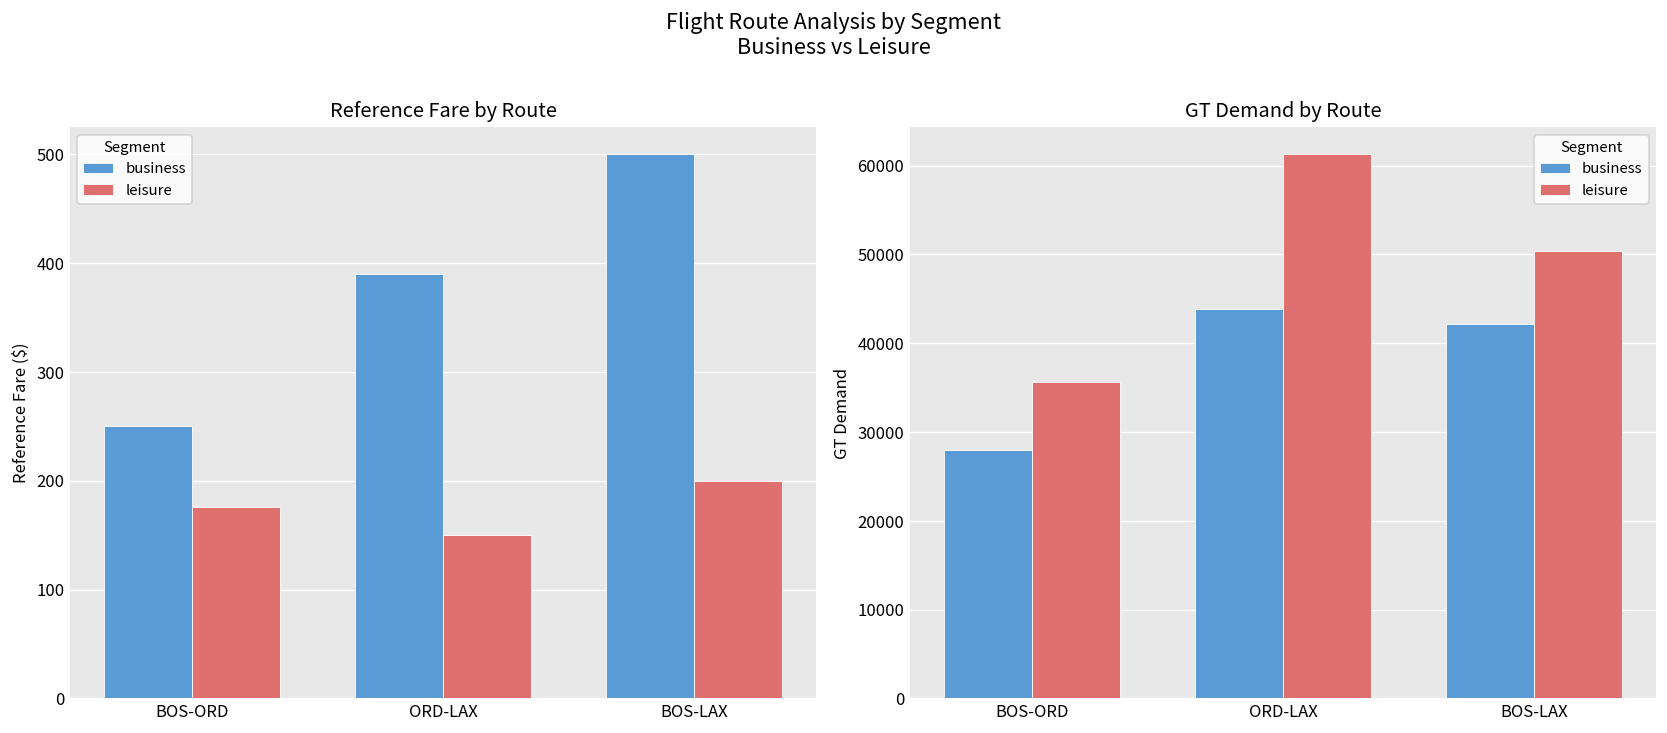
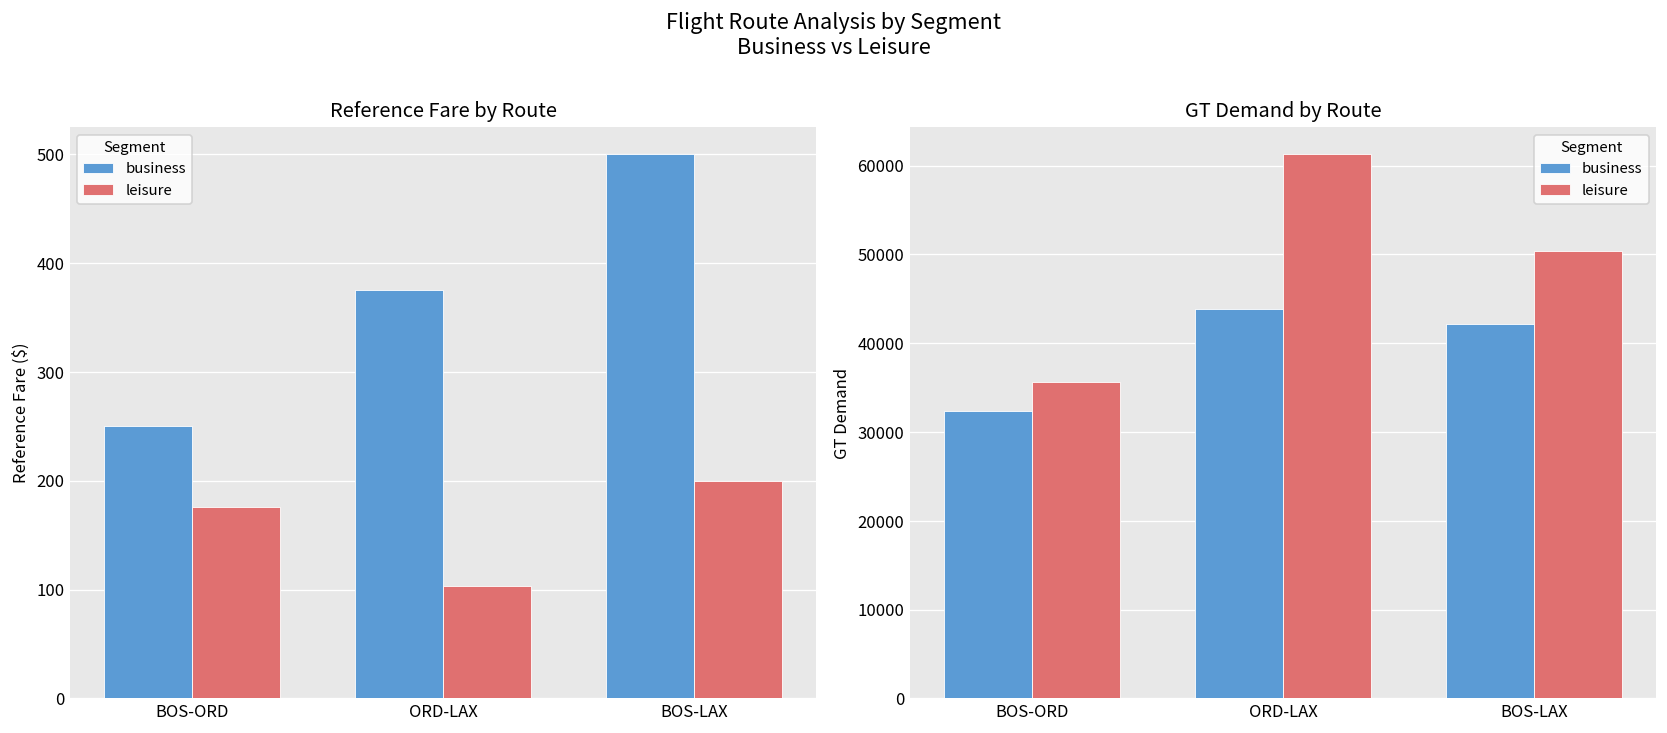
Reference Fare by Route, business, ORD-LAX: 390 -> 380
Reference Fare by Route, leisure, ORD-LAX: 150 -> 100
GT Demand by Route, business, BOS-ORD: 28000 -> 32000
